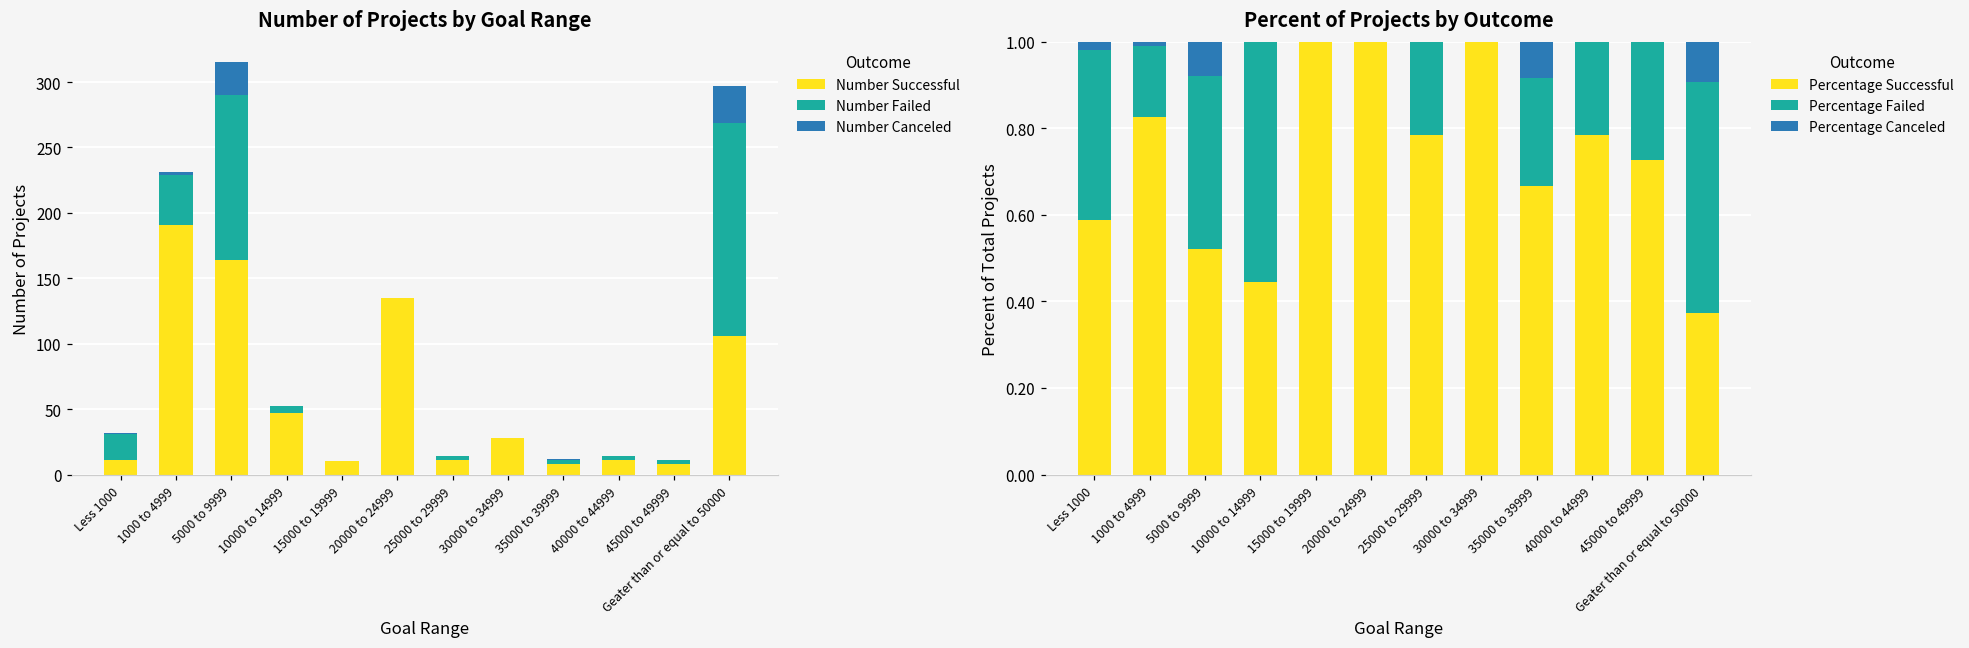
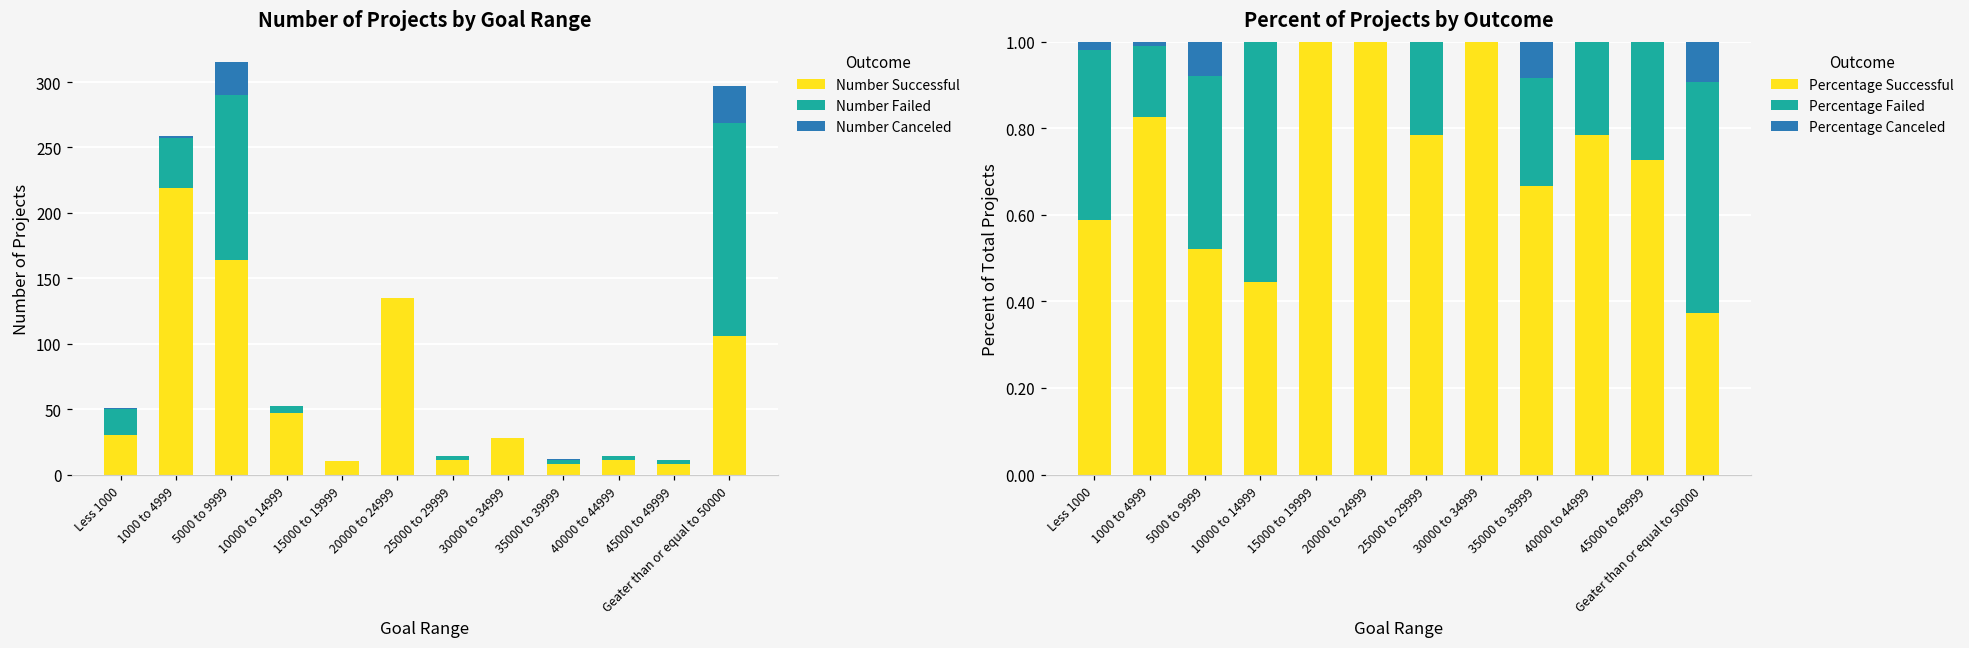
Number of Projects by Goal Range, Number Successful, Less 1000: 11 -> 30
Number of Projects by Goal Range, Number Successful, 1000 to 4999: 191 -> 219
